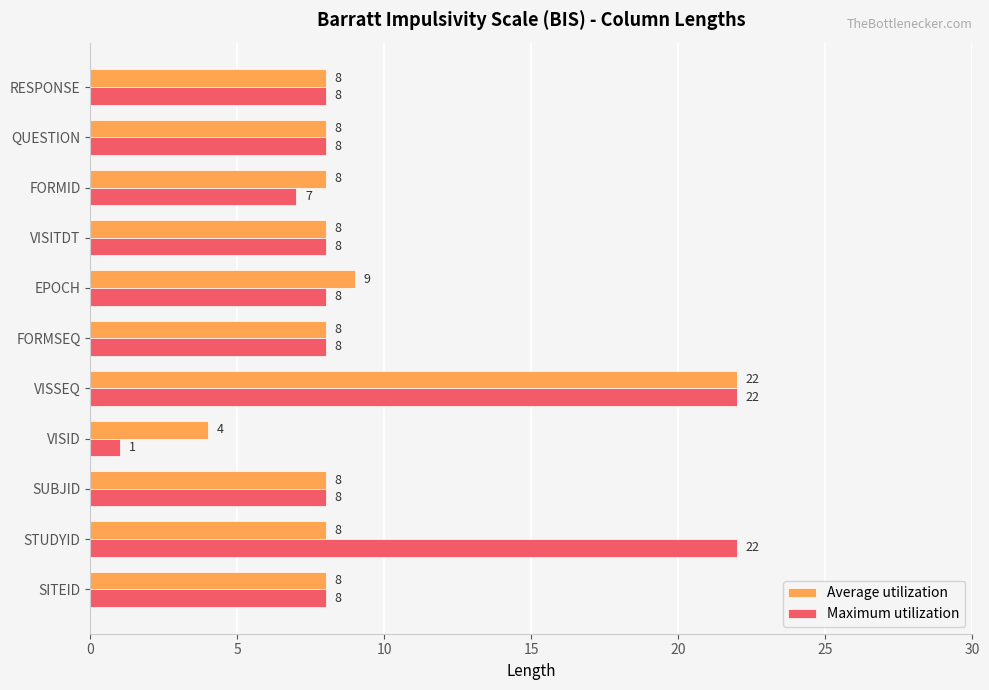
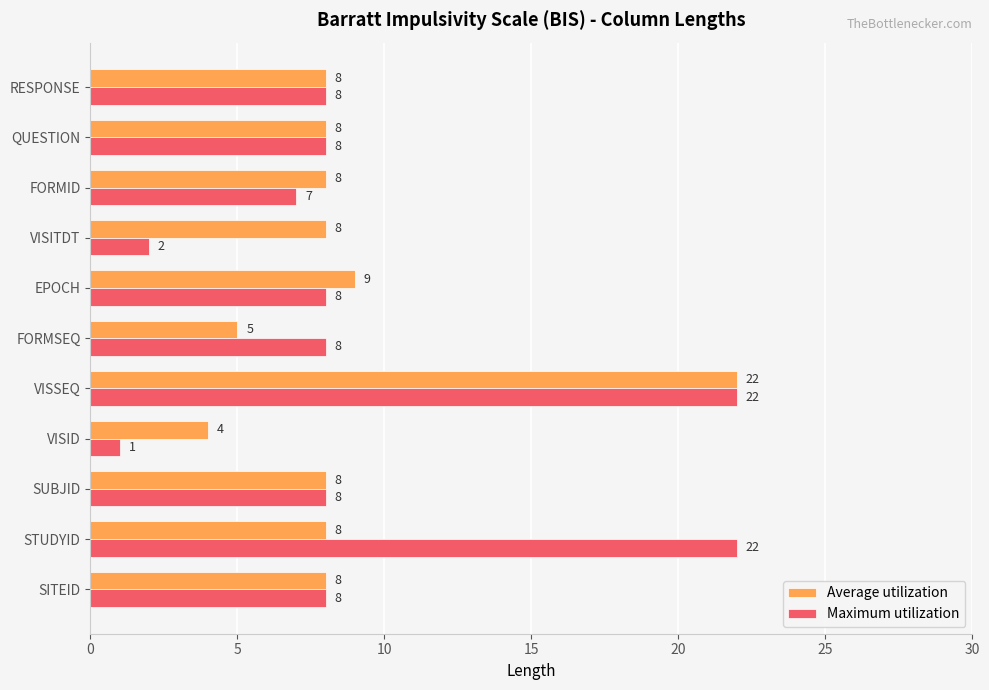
Maximum utilization, VISITDT: 8 -> 2
Average utilization, FORMSEQ: 8 -> 5
